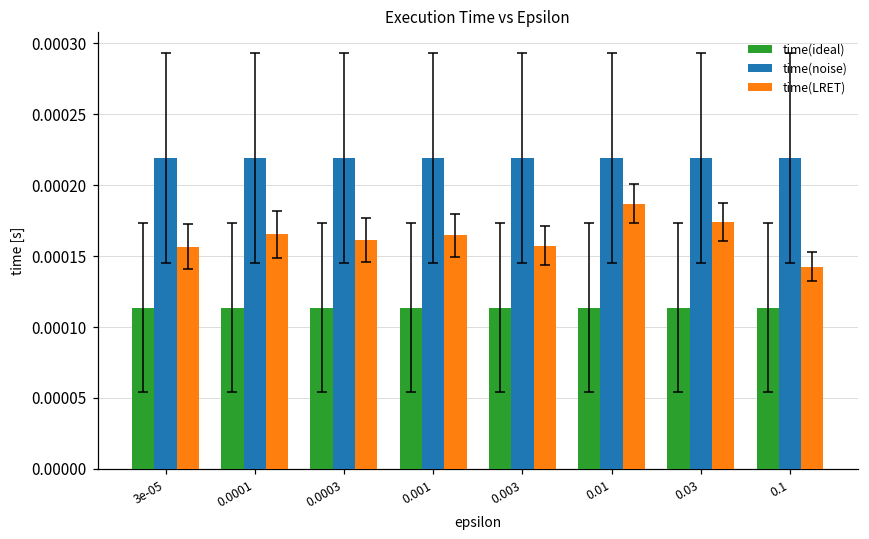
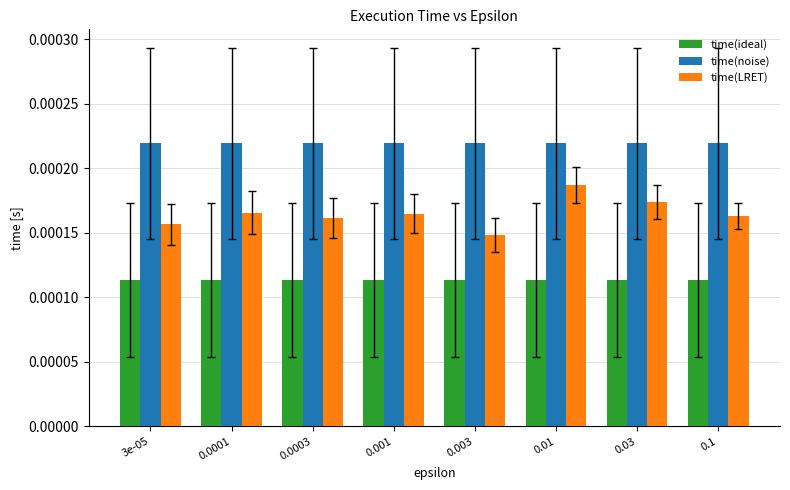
time(LRET), 0.003: 0.000157 -> 0.000148
time(LRET), 0.1: 0.000143 -> 0.000163
